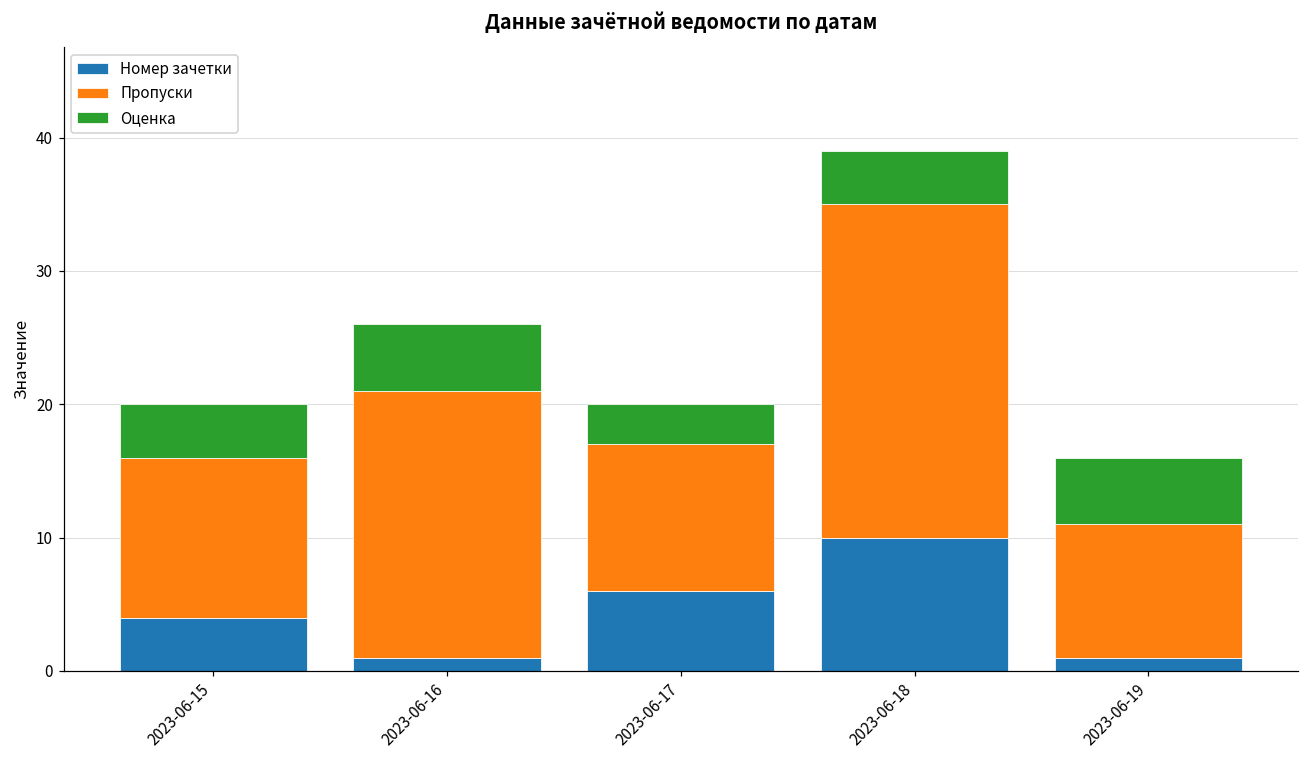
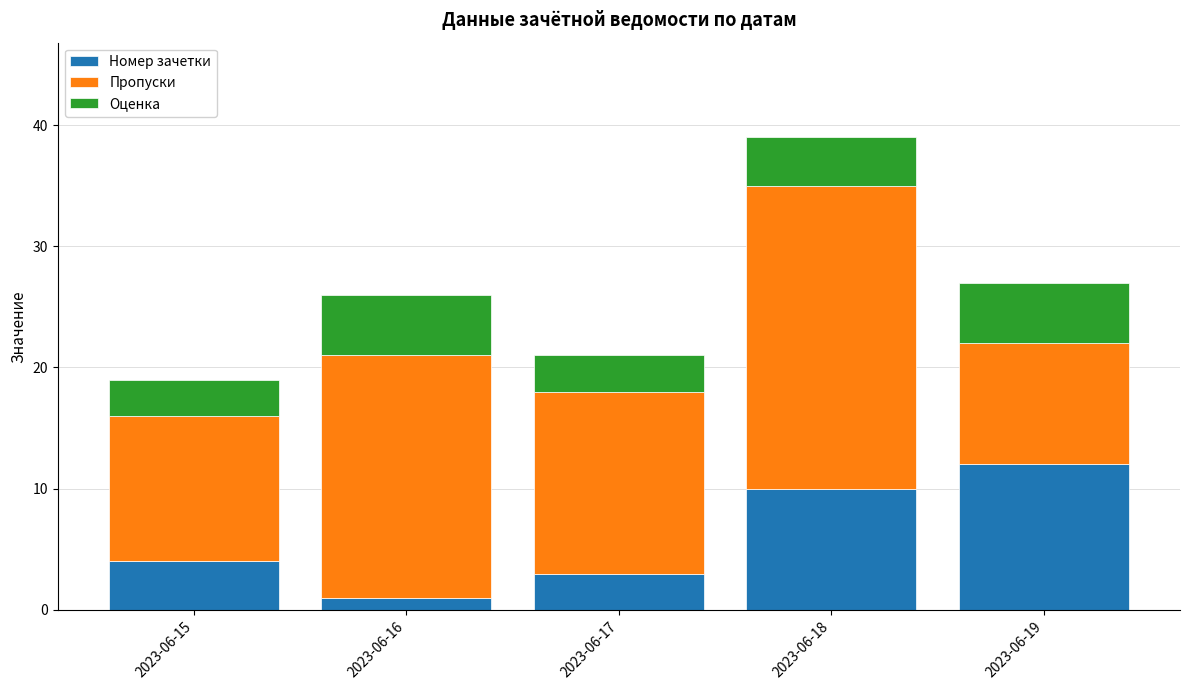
Оценка, 2023-06-15: 4 -> 3
Номер зачетки, 2023-06-17: 6 -> 3
Пропуски, 2023-06-17: 11 -> 15
Номер зачетки, 2023-06-19: 1 -> 12
